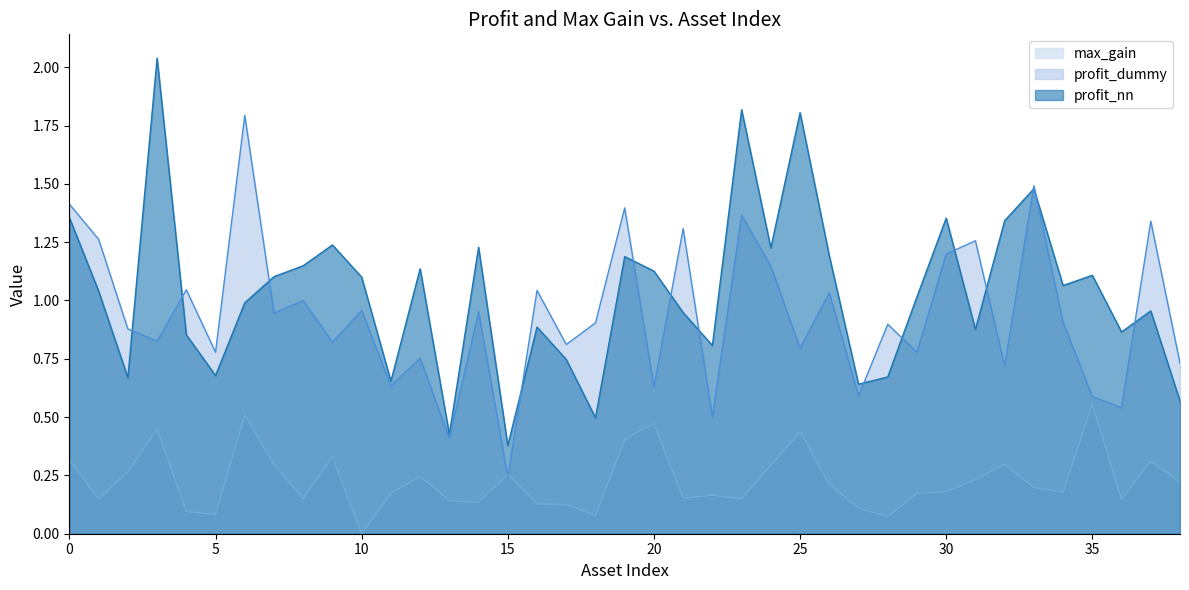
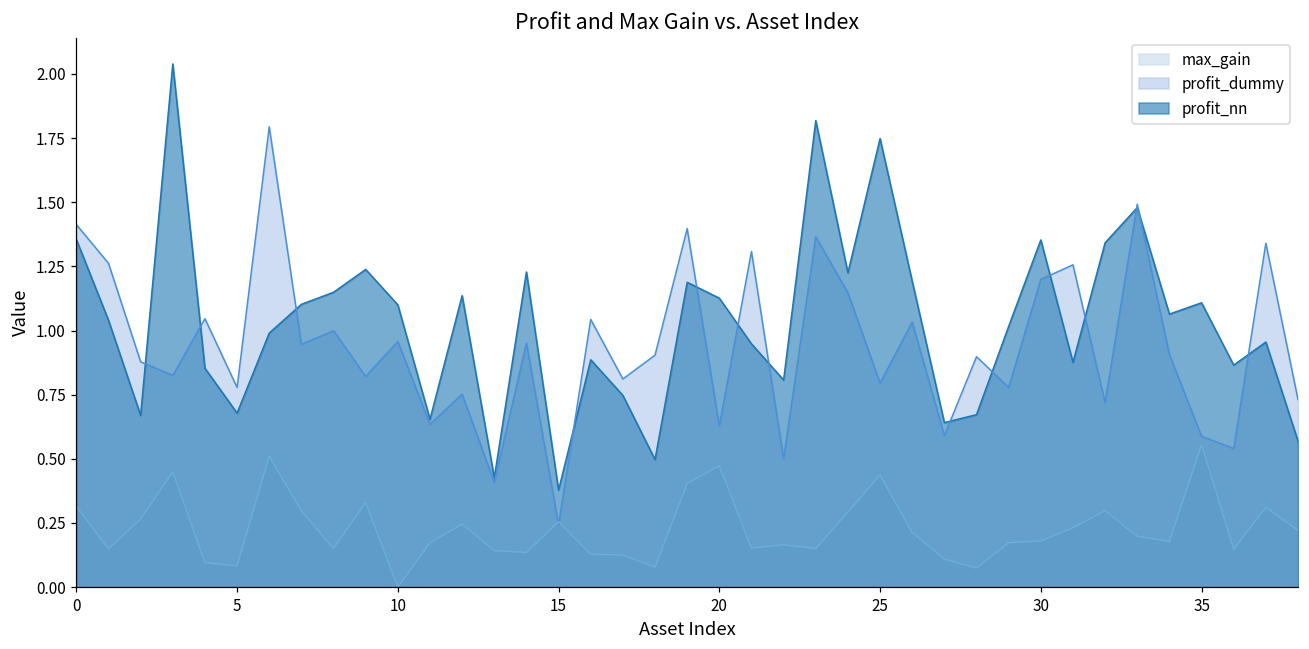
profit_nn, 25: 1.81 -> 1.75
